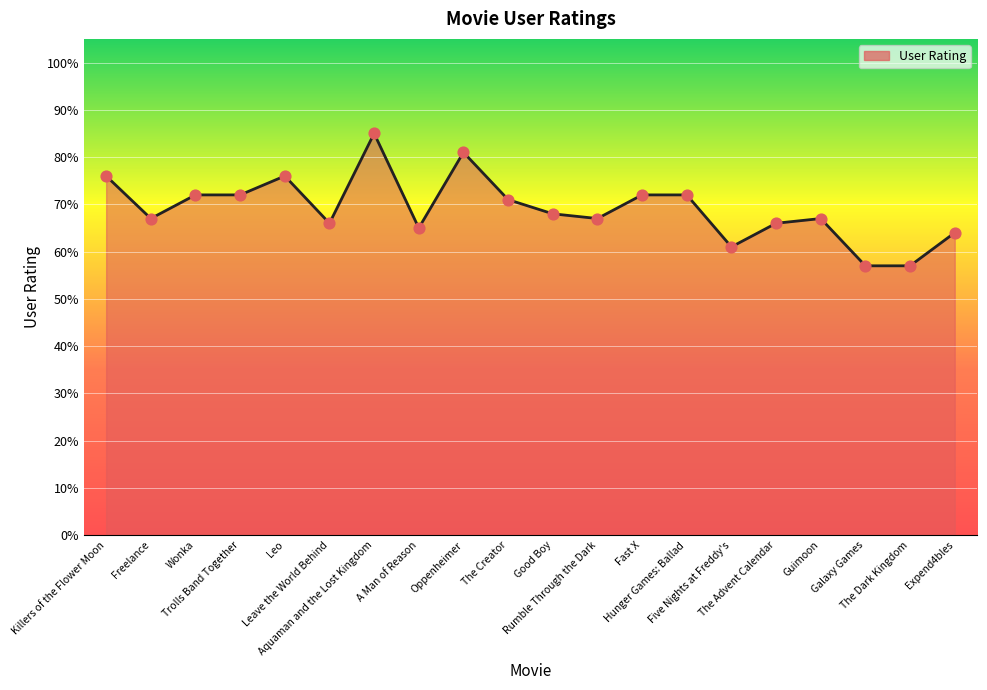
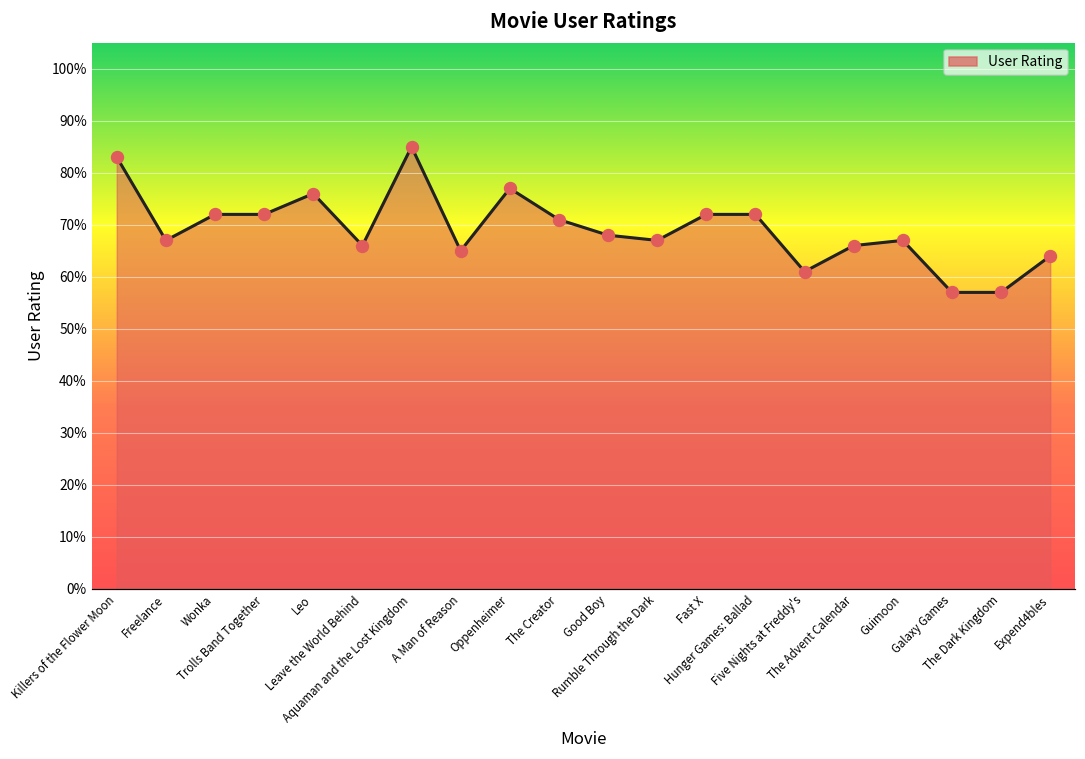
Killers of the Flower Moon: 76% -> 83%
Oppenheimer: 81% -> 77%
